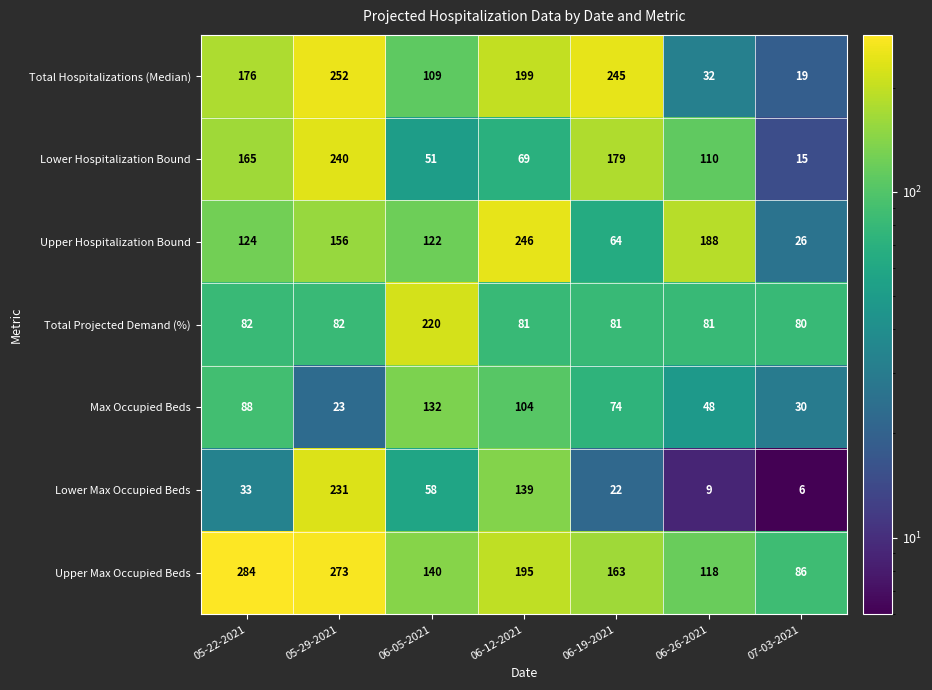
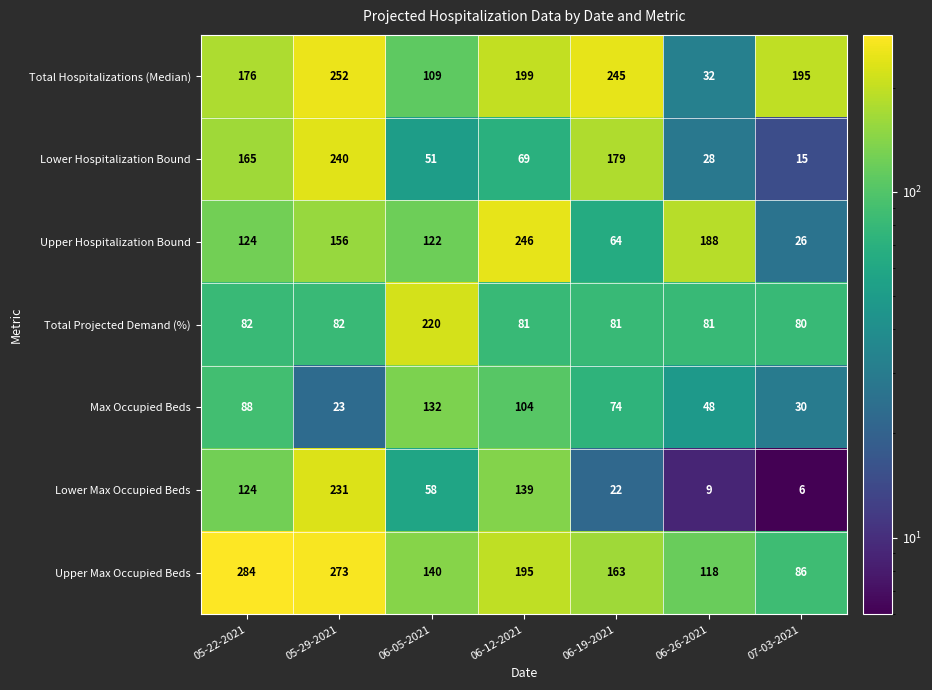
Total Hospitalizations (Median), 07-03-2021: 19 -> 195
Lower Hospitalization Bound, 06-26-2021: 110 -> 28
Lower Max Occupied Beds, 05-22-2021: 33 -> 124
